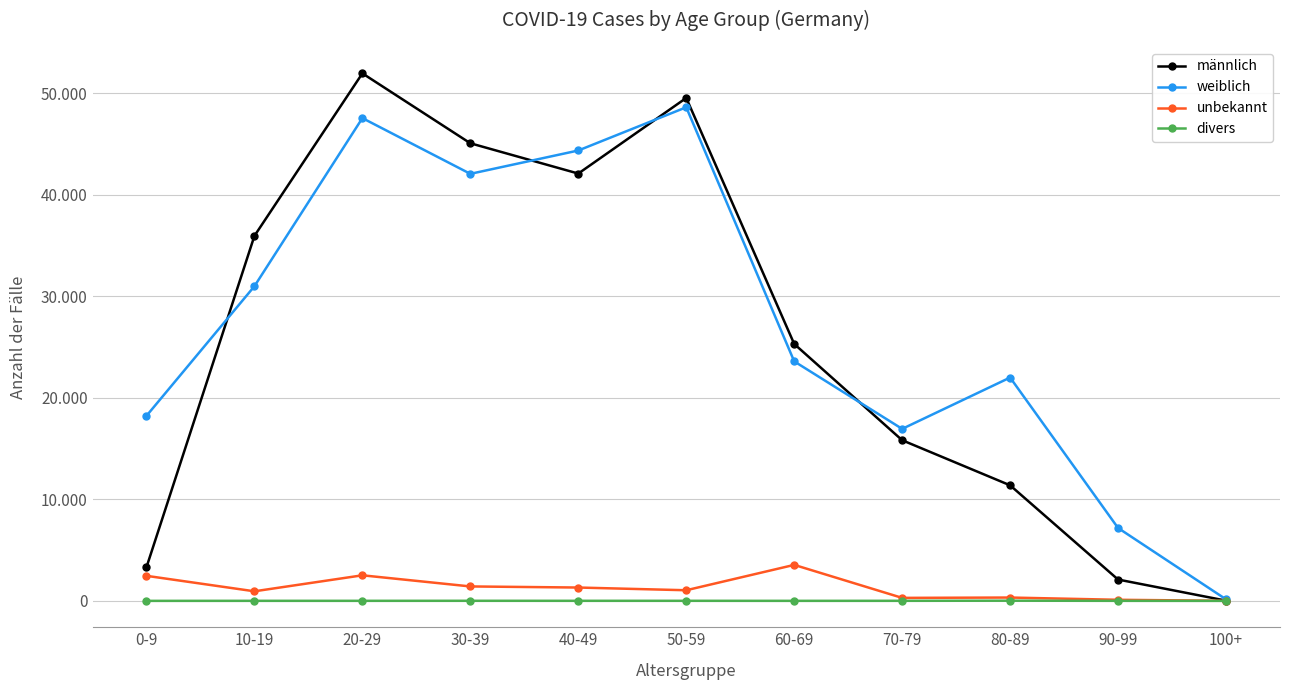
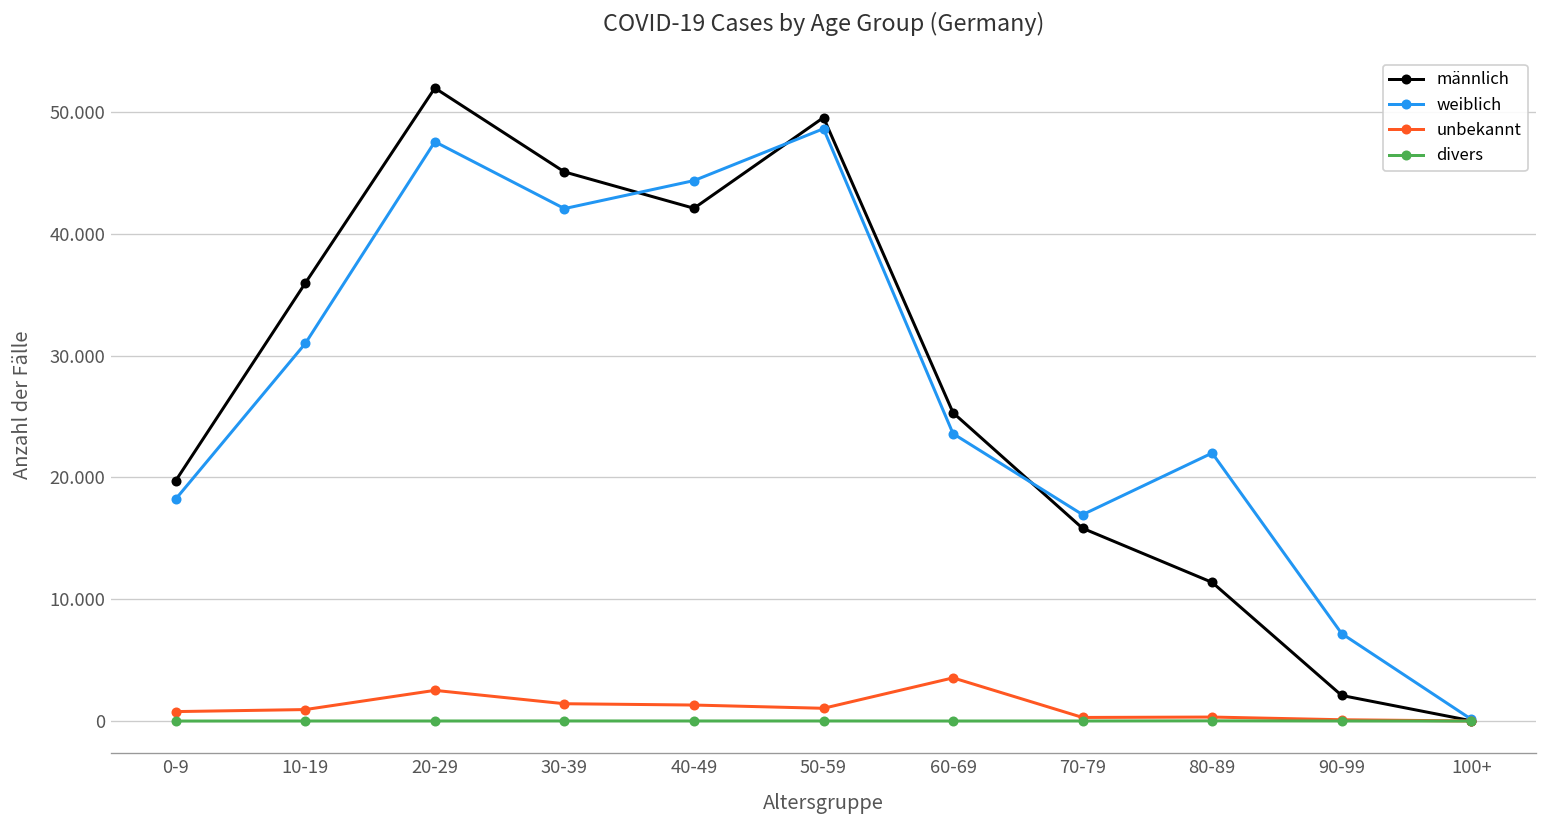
männlich, 0-9: 3.3 -> 19.7
unbekannt, 0-9: 2.5 -> 0.8
